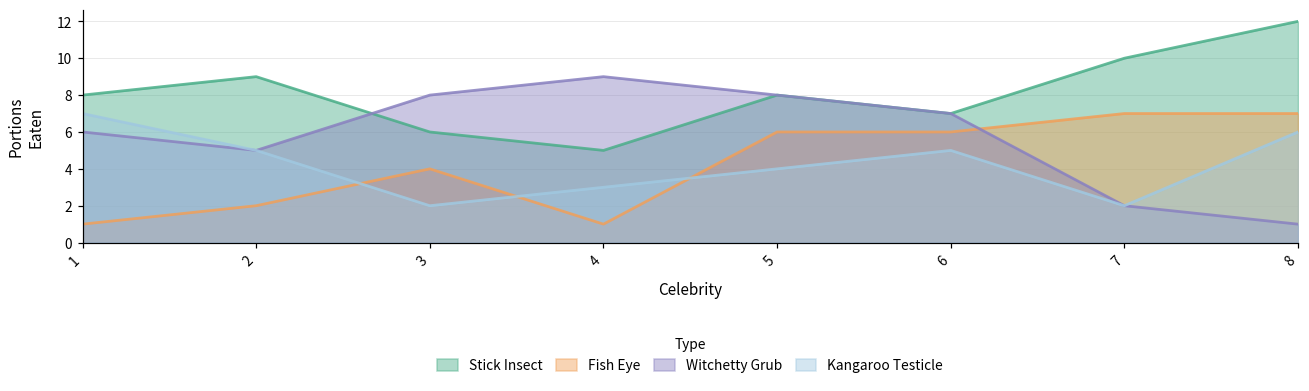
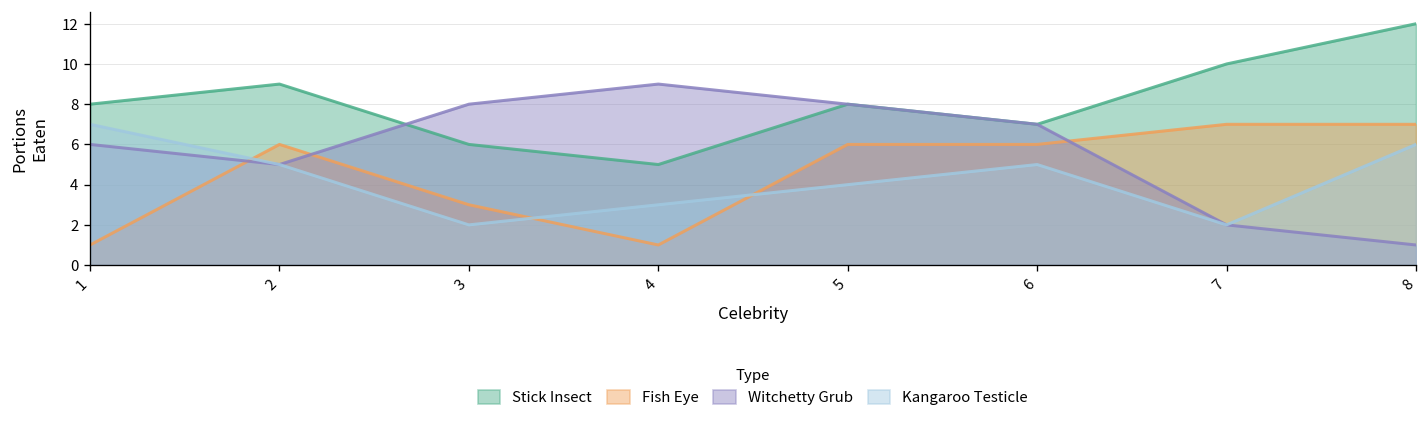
Fish Eye, 2: 2 -> 6
Fish Eye, 3: 4 -> 3
